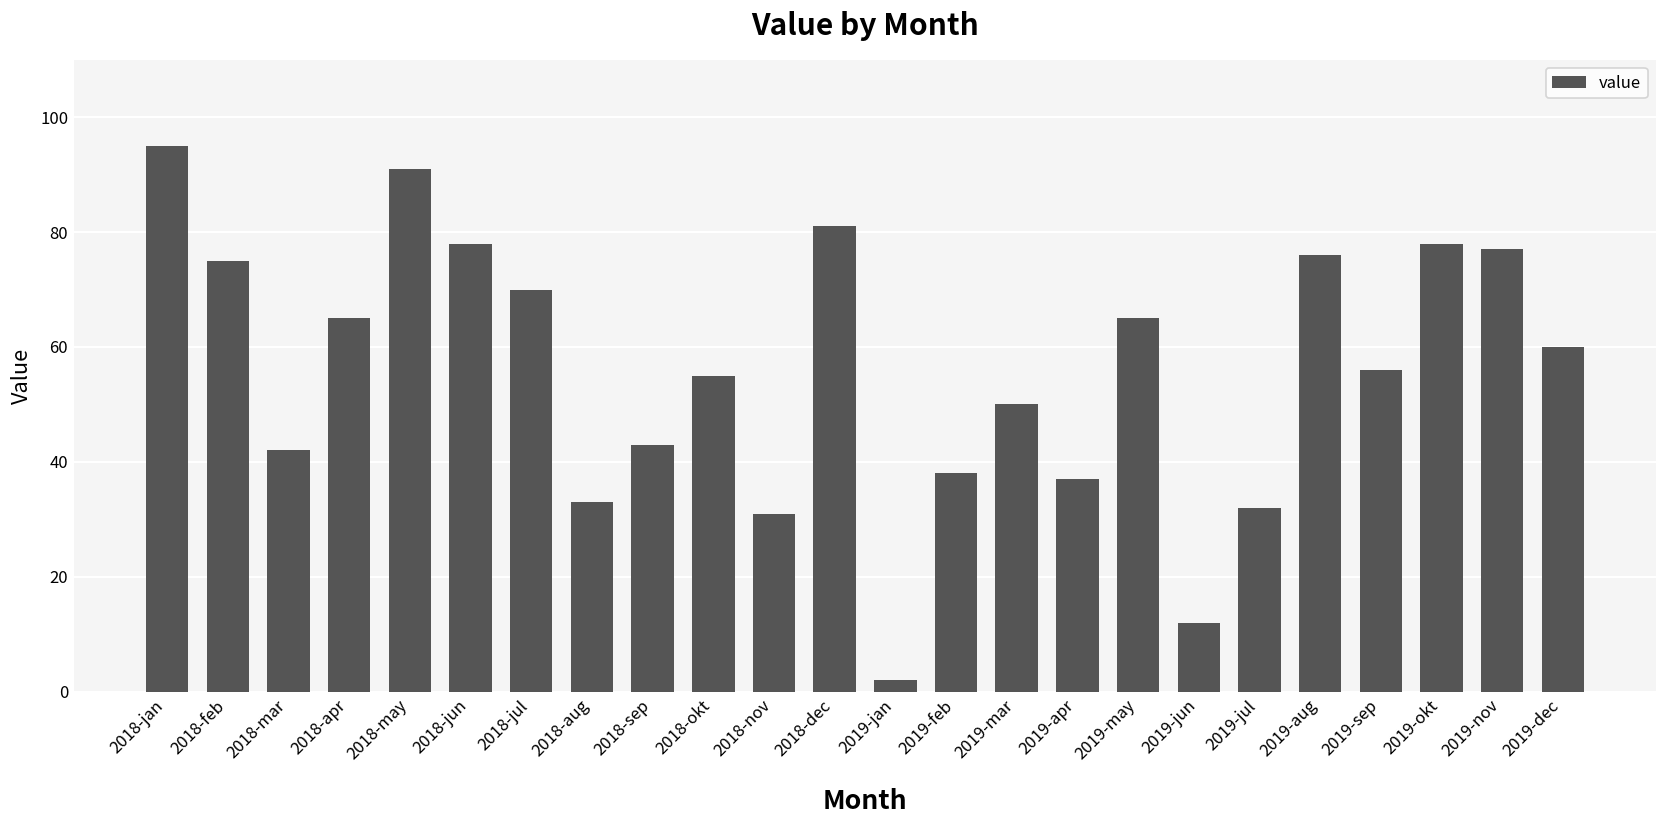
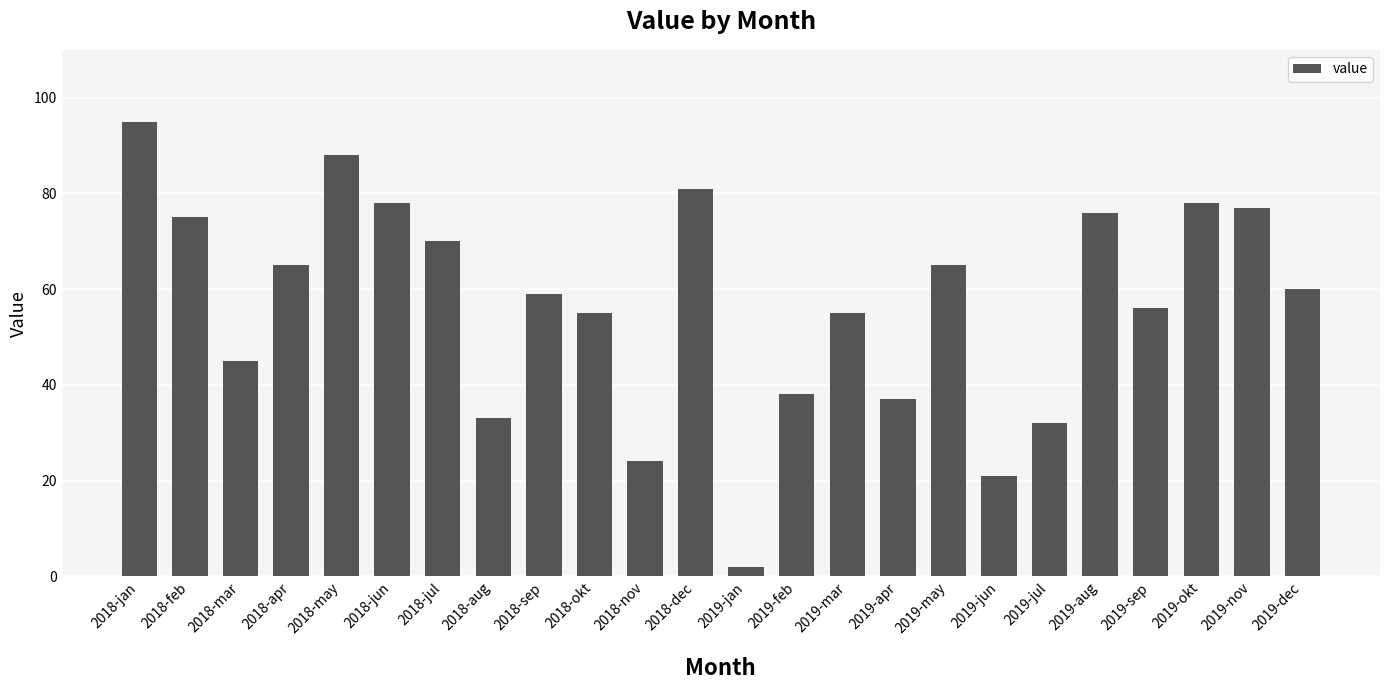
2018-mar: 42 -> 45
2018-may: 91 -> 88
2018-sep: 43 -> 59
2018-nov: 31 -> 24
2019-mar: 50 -> 55
2019-jun: 12 -> 21
